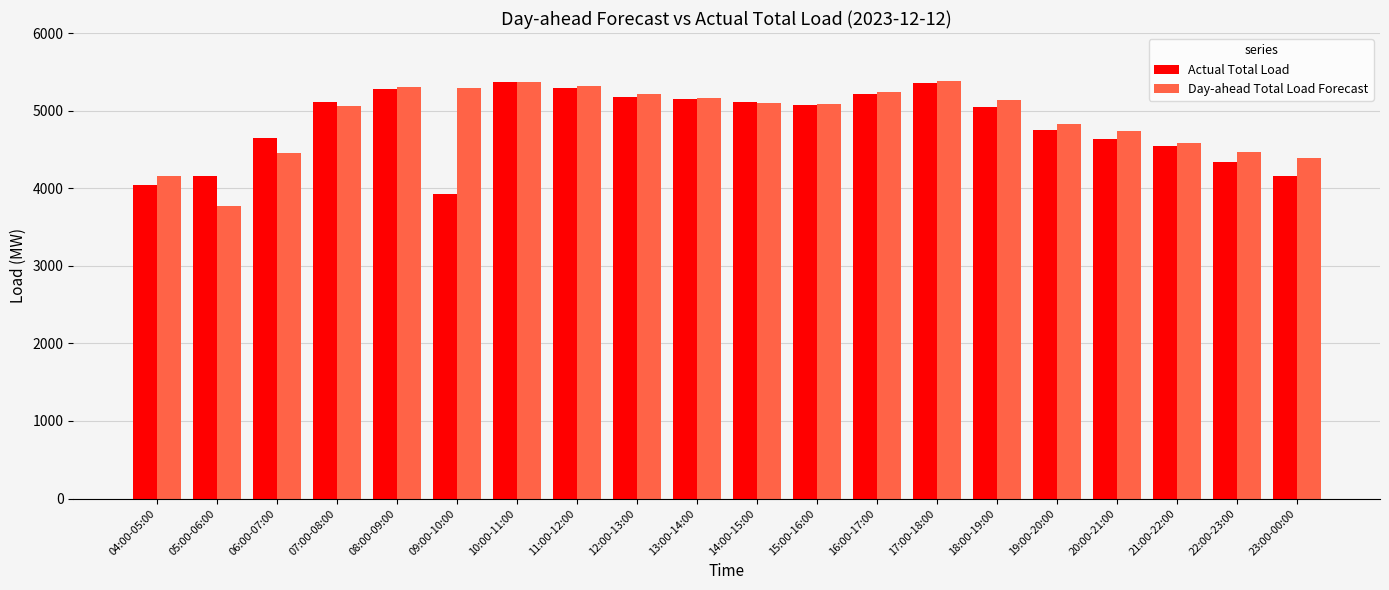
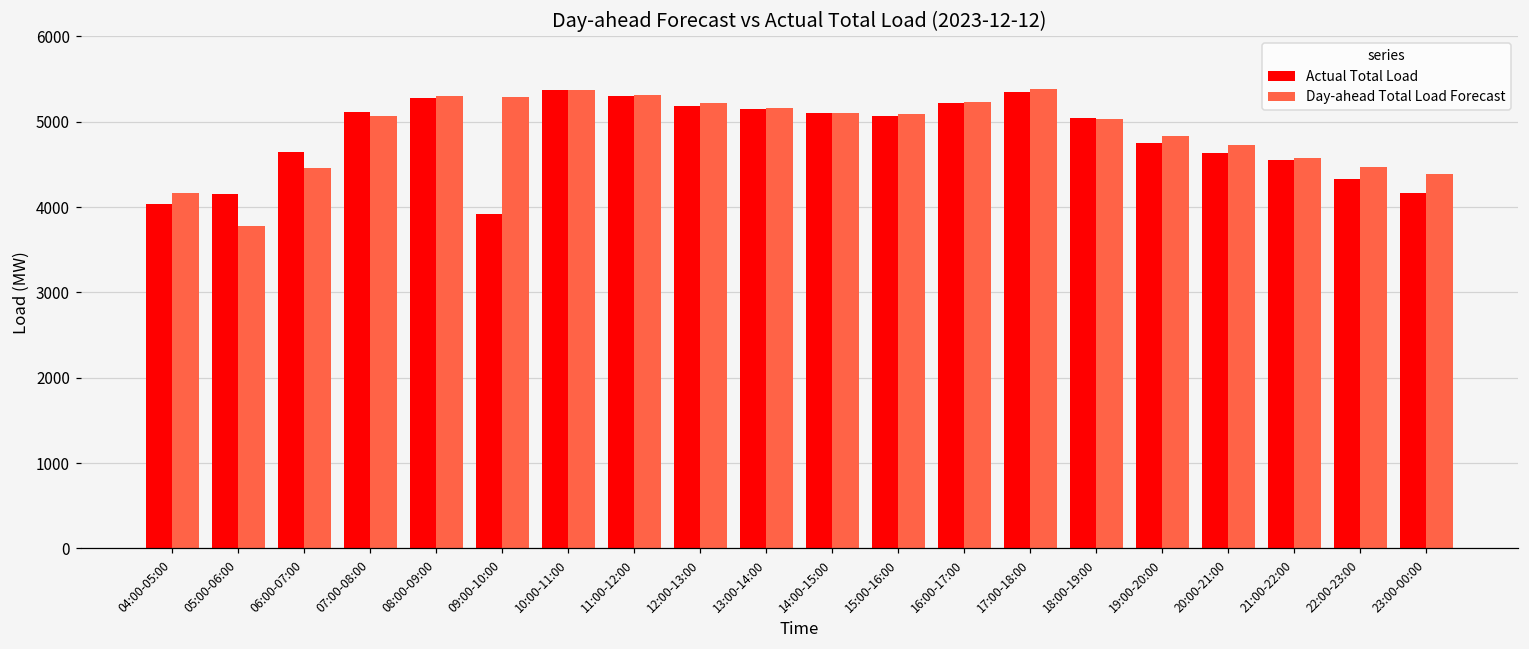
Day-ahead Total Load Forecast, 18:00-19:00: 5100 -> 5000
